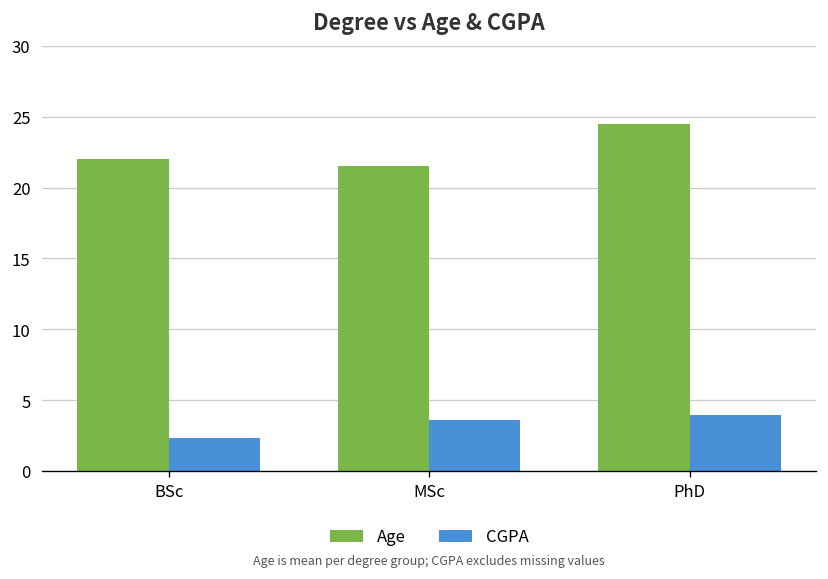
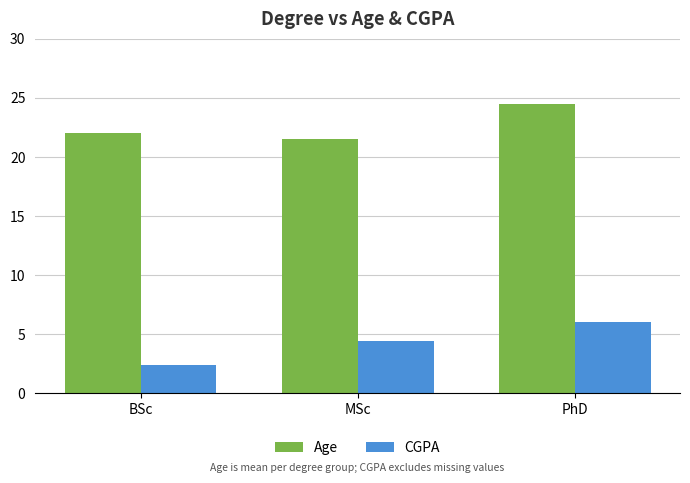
CGPA, MSc: 3.6 -> 4.4
CGPA, PhD: 3.9 -> 6.0
